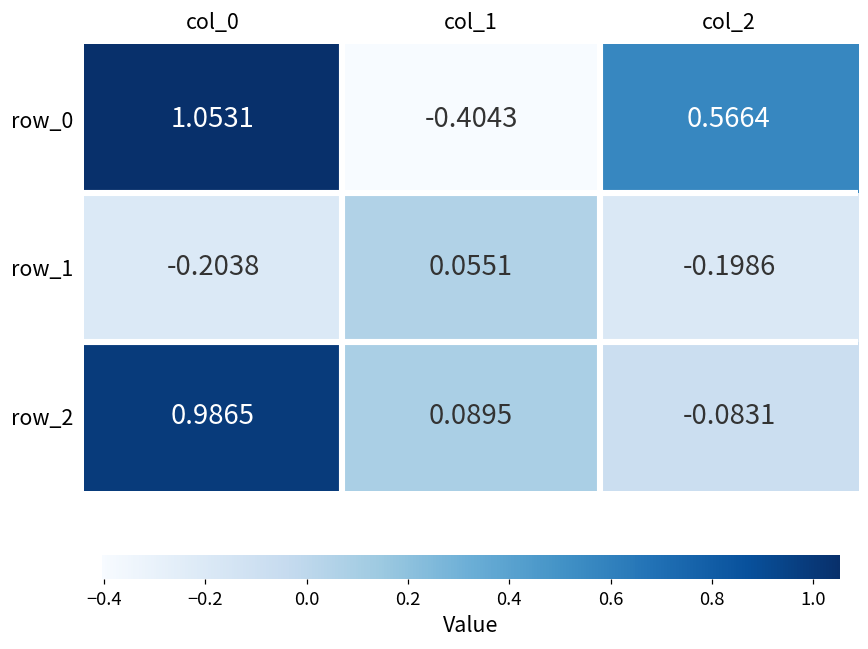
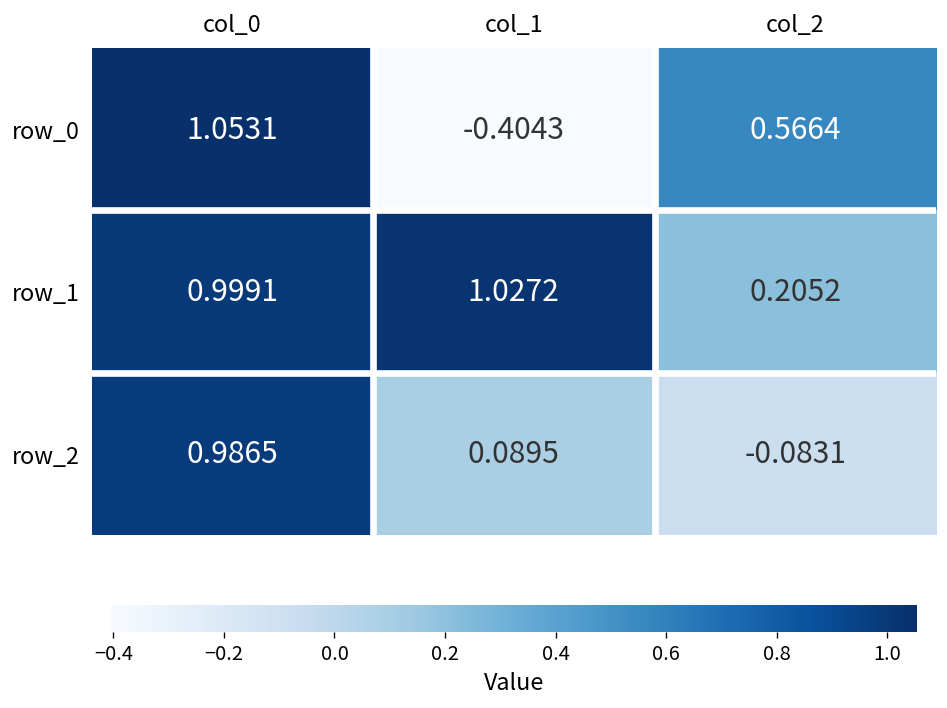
row_1, col_0: -0.2038 -> 0.9991
row_1, col_1: 0.0551 -> 1.0272
row_1, col_2: -0.1986 -> 0.2052
